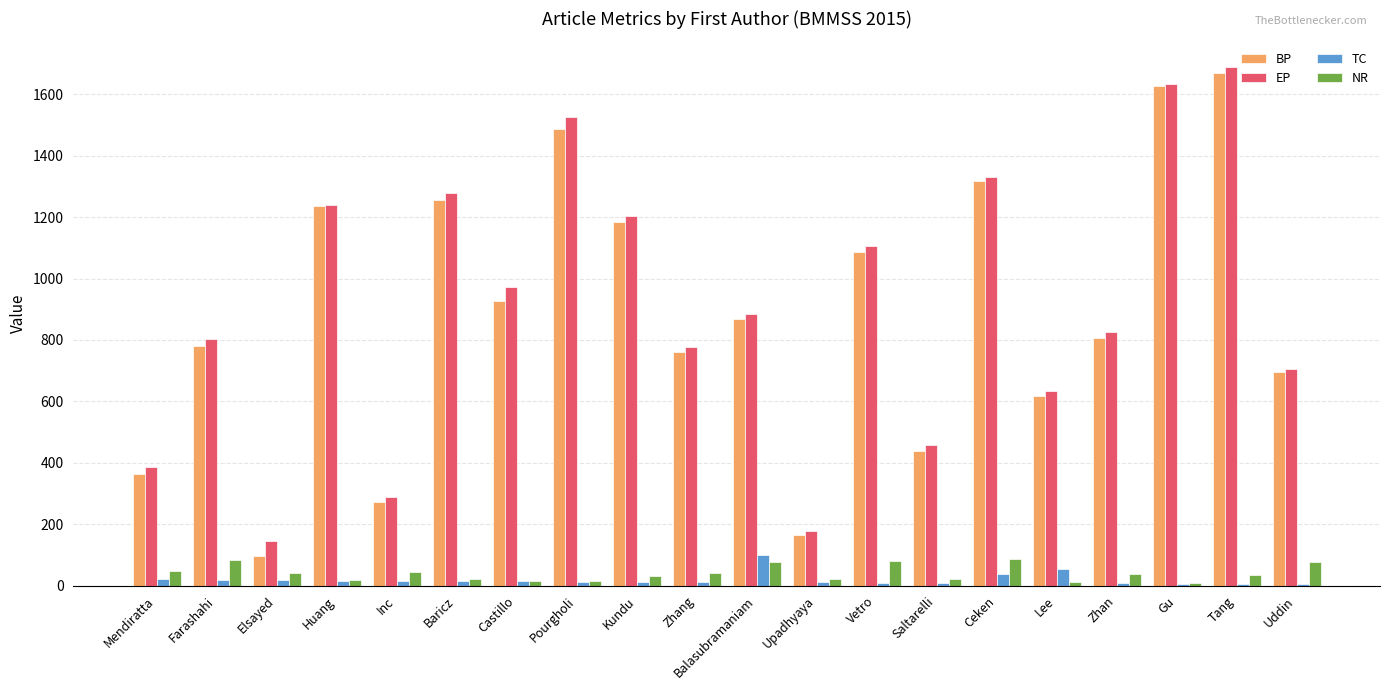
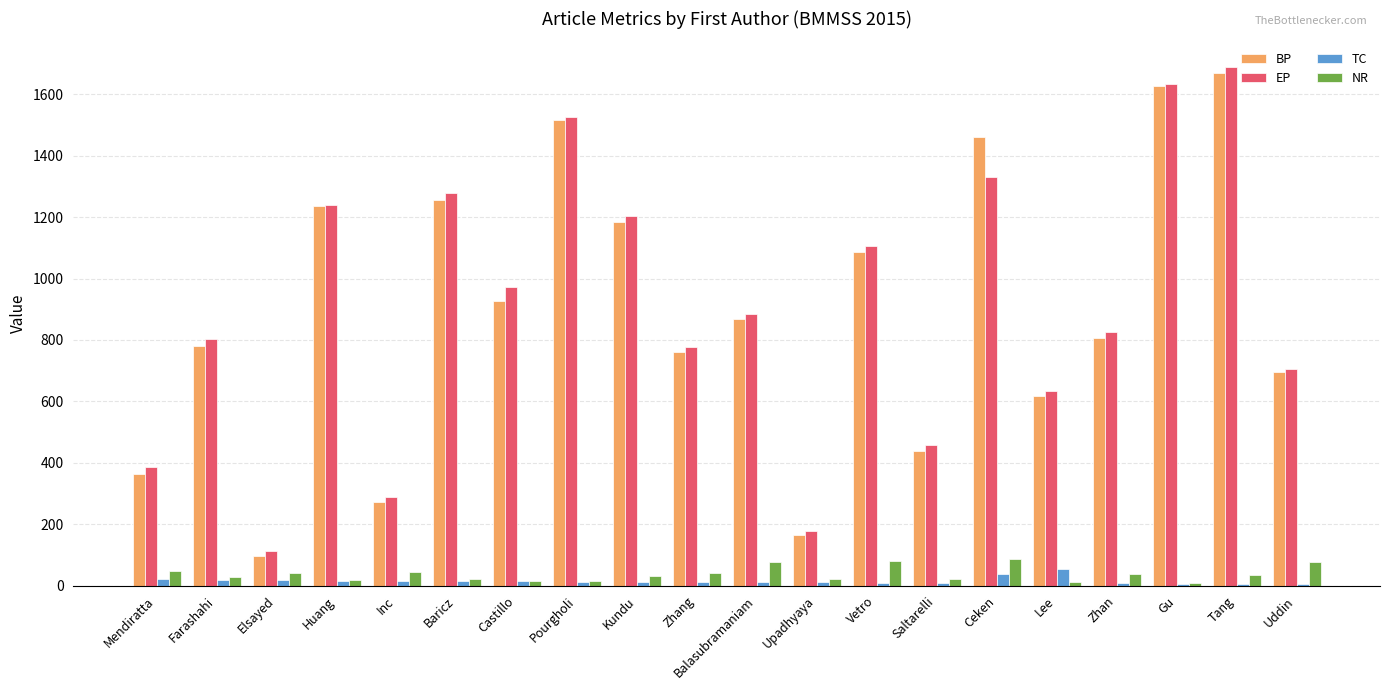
NR, Farashahi: 80 -> 30
EP, Elsayed: 150 -> 110
BP, Pourgholi: 1490 -> 1520
TC, Balasubramaniam: 100 -> 10
BP, Ceken: 1320 -> 1460
